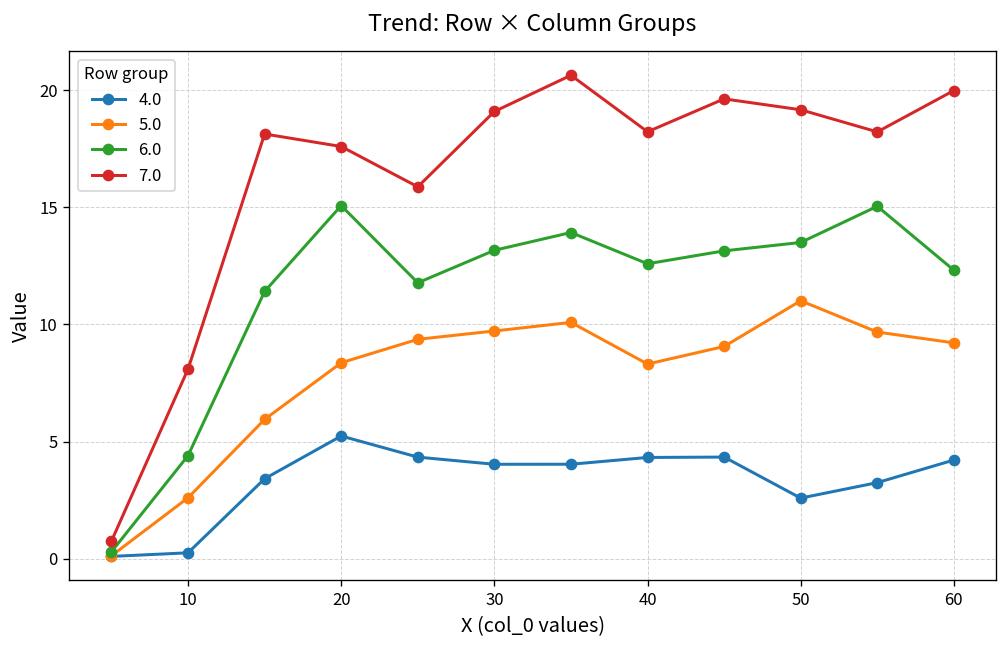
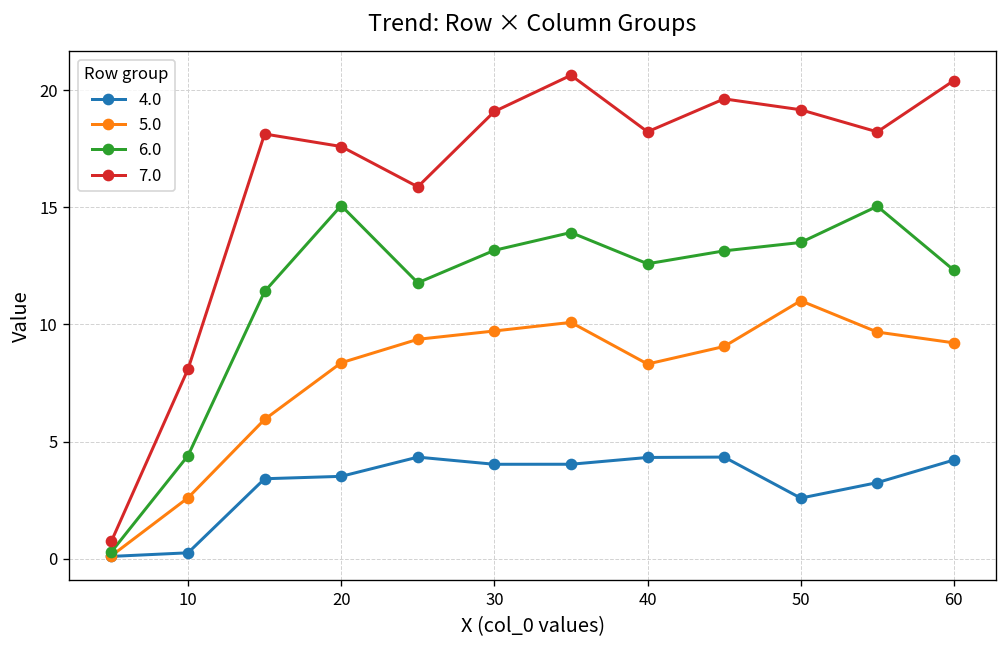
4.0, 20: 5.2 -> 3.5
7.0, 60: 20.0 -> 20.4
